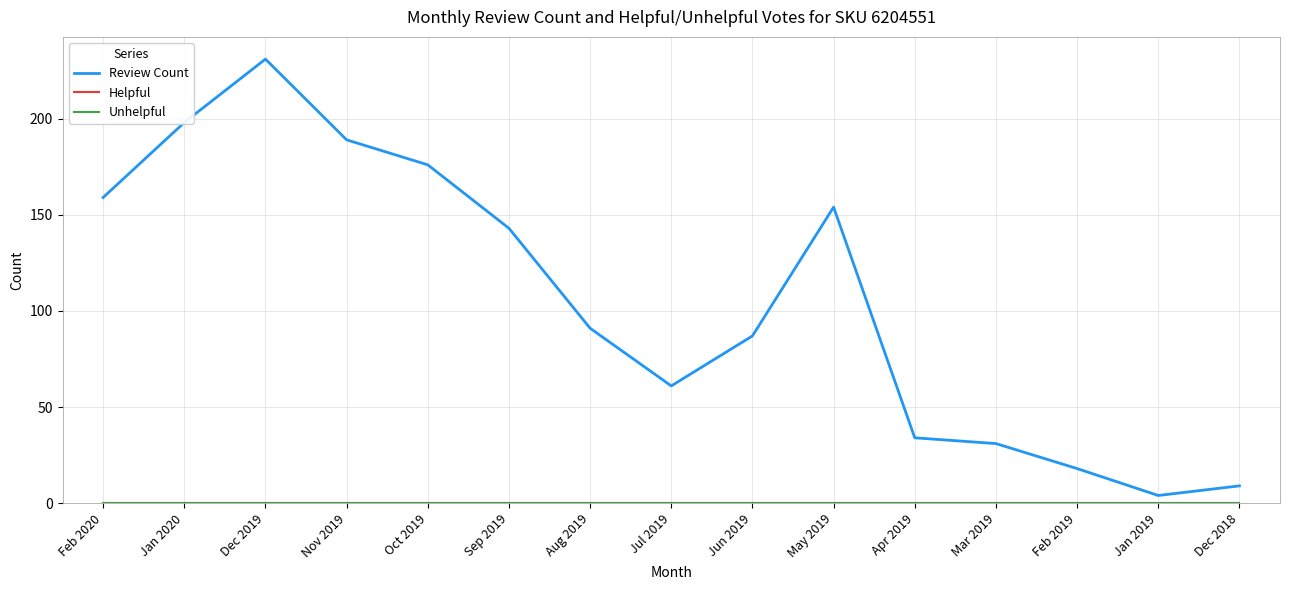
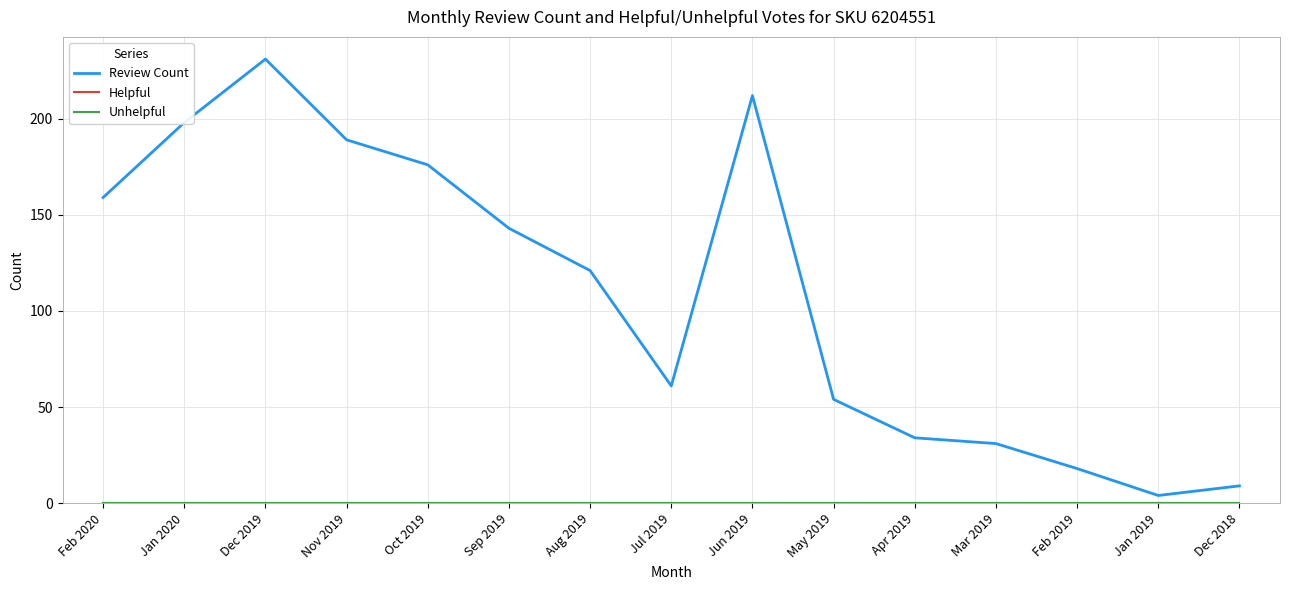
Review Count, Aug 2019: 91 -> 121
Review Count, Jun 2019: 87 -> 212
Review Count, May 2019: 154 -> 54
